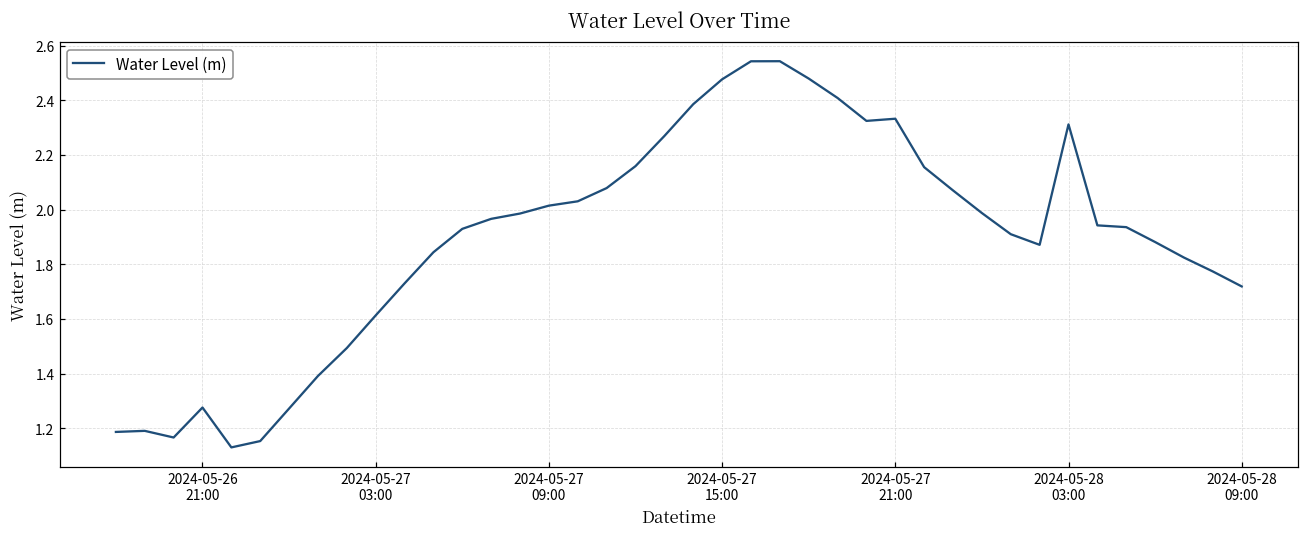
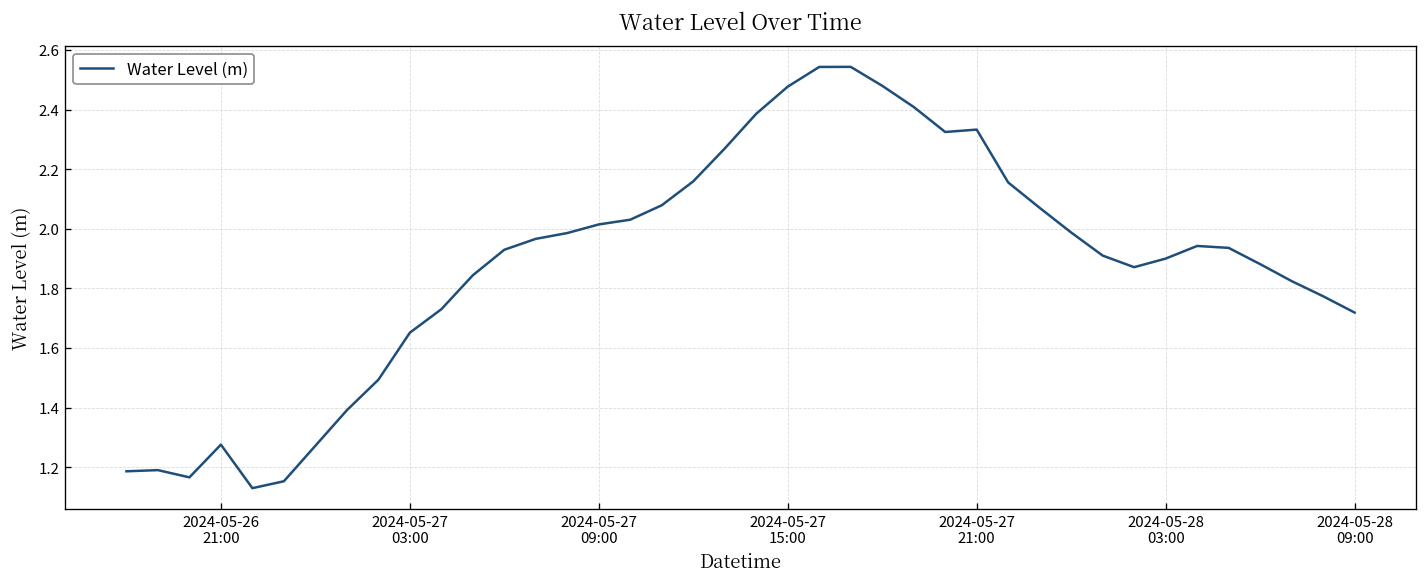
2024-05-27 03:00: 1.61 -> 1.65
2024-05-28 03:00: 2.31 -> 1.90
